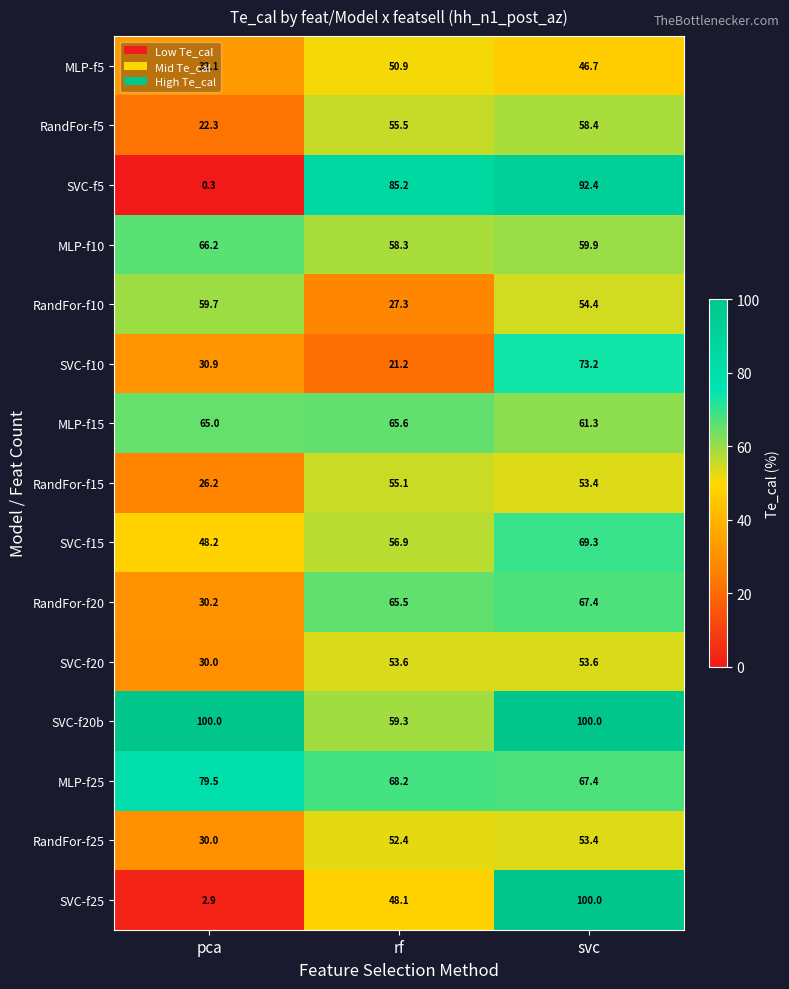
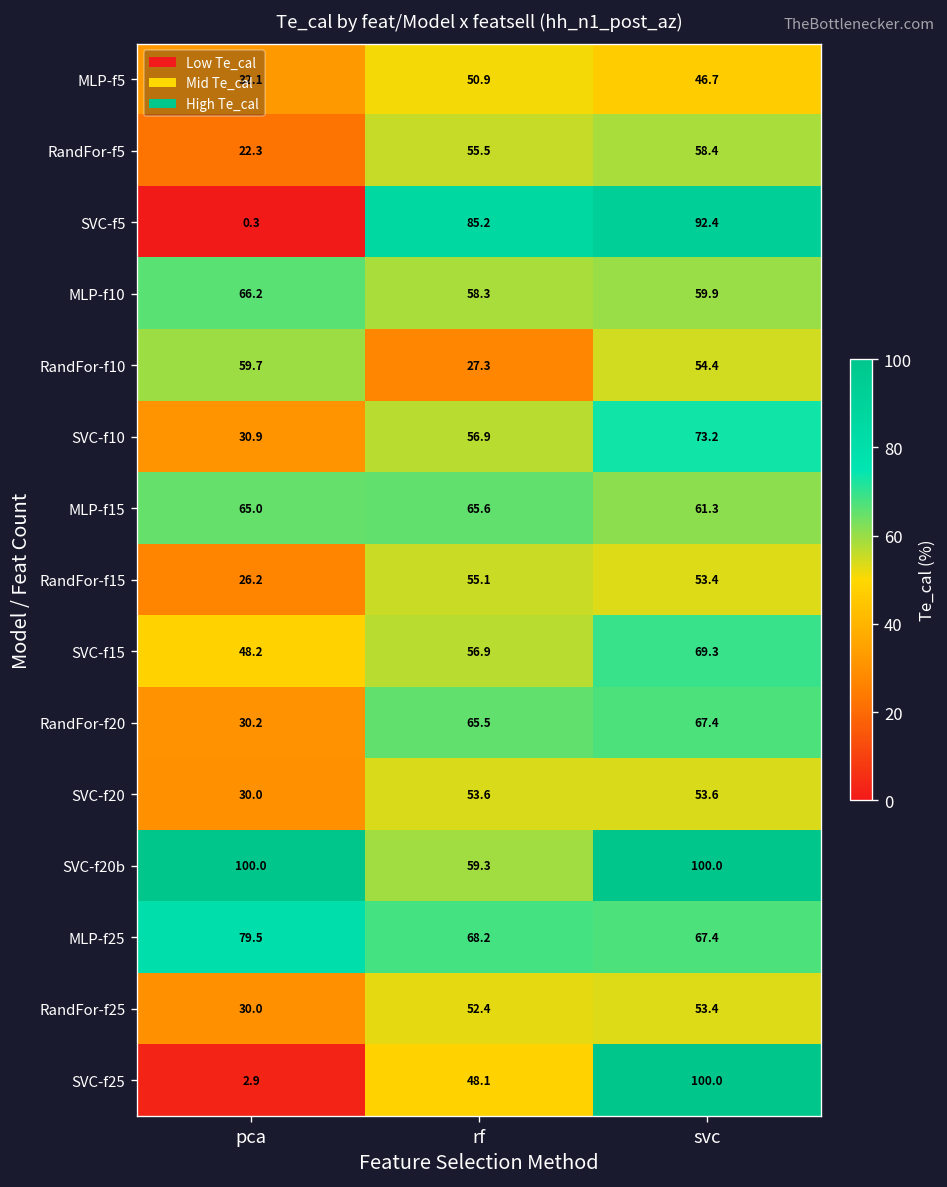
SVC-f10, rf: 21.2 -> 56.9
